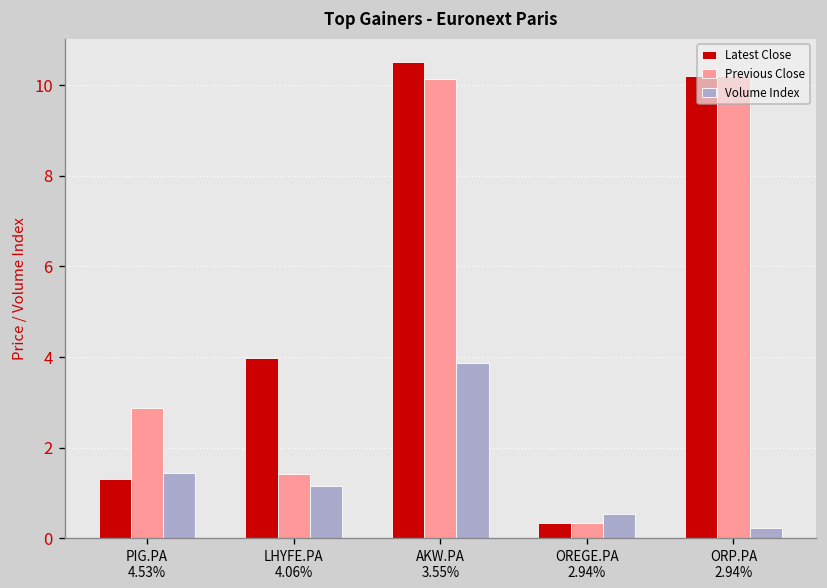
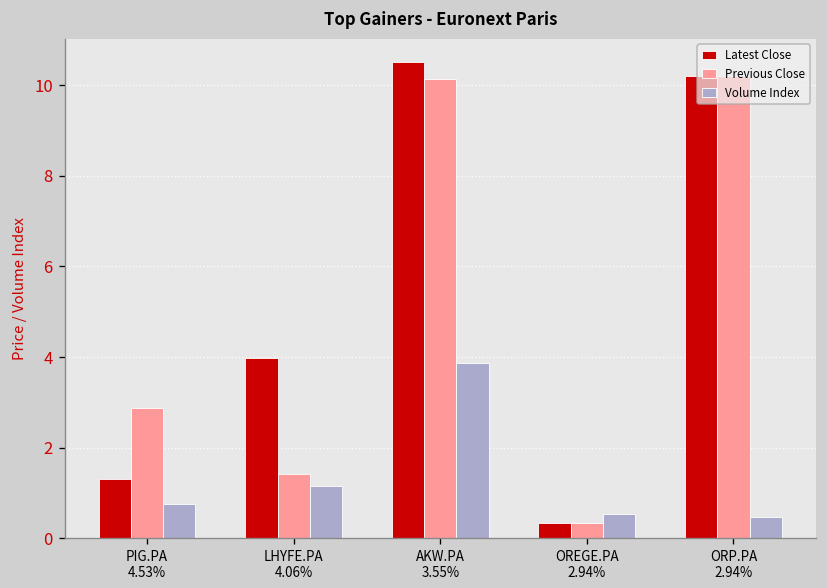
Volume Index, PIG.PA 4.53%: 1.4 -> 0.8
Volume Index, ORP.PA 2.94%: 0.2 -> 0.5
